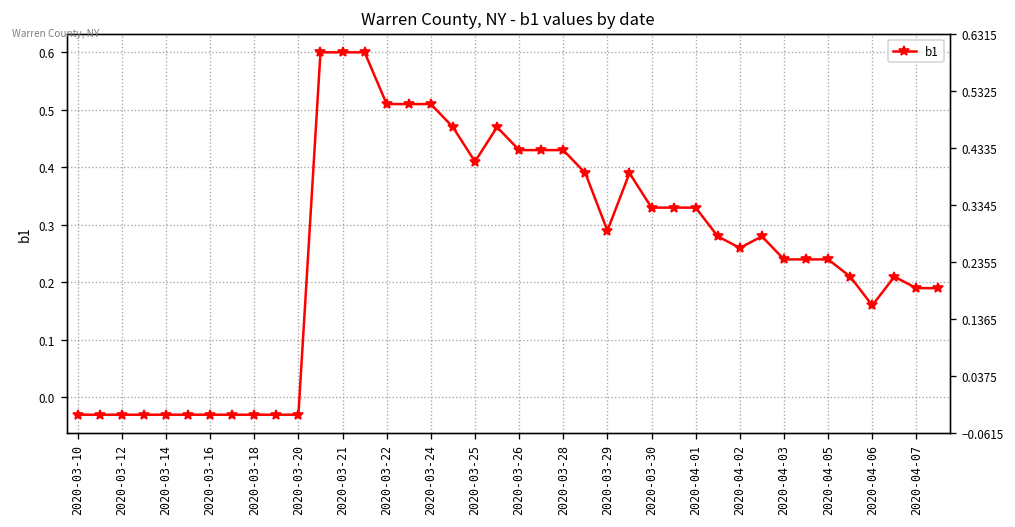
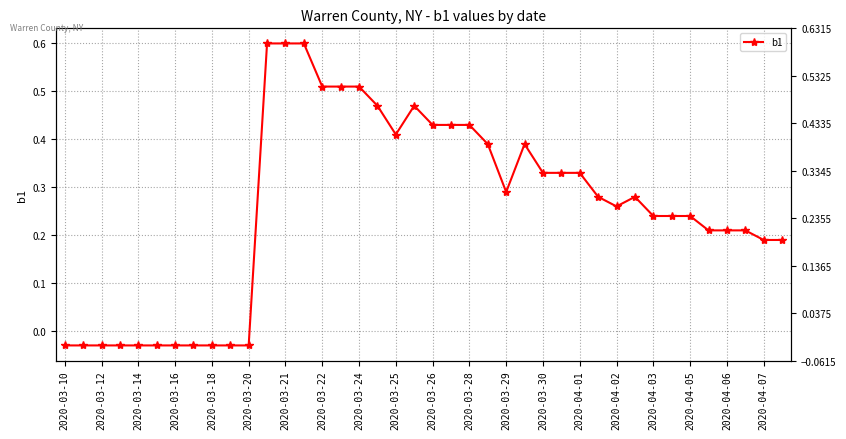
2020-04-06: 0.16 -> 0.21
